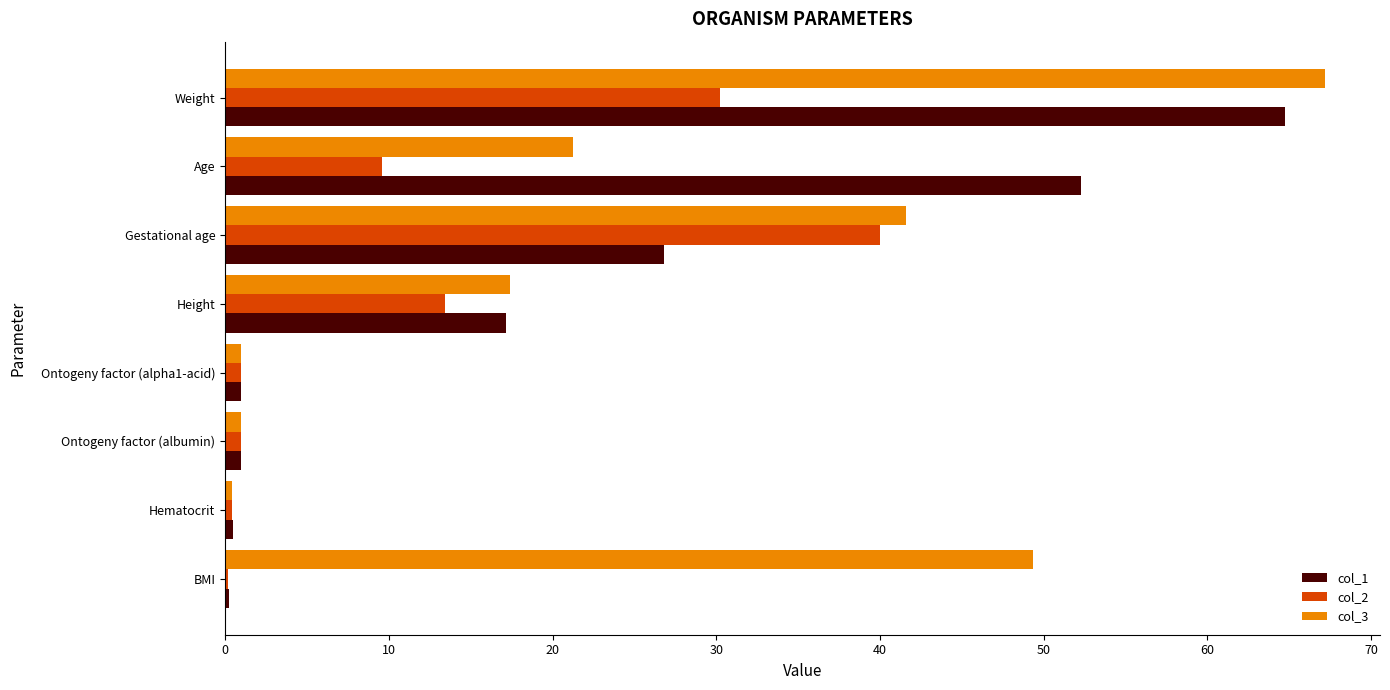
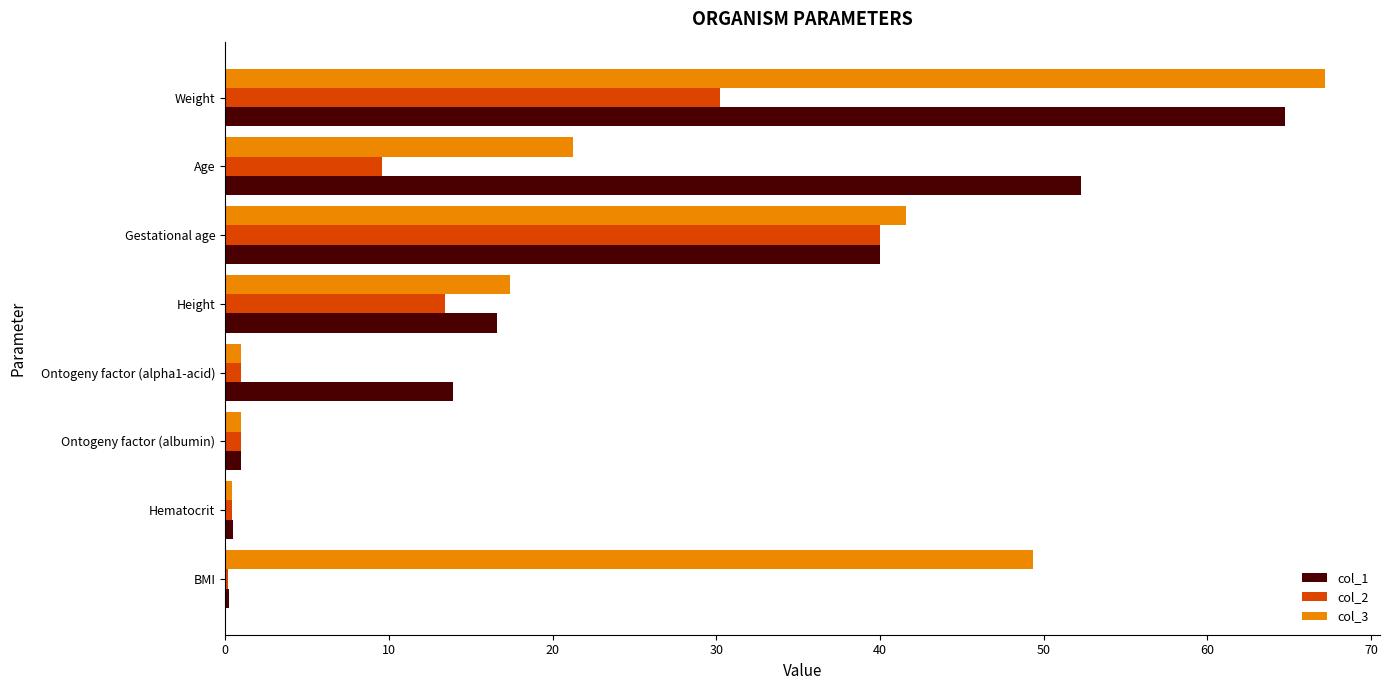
col_1, Gestational age: 26.8 -> 40.0
col_1, Height: 17.2 -> 16.6
col_1, Ontogeny factor (alpha1-acid): 1.0 -> 13.9
